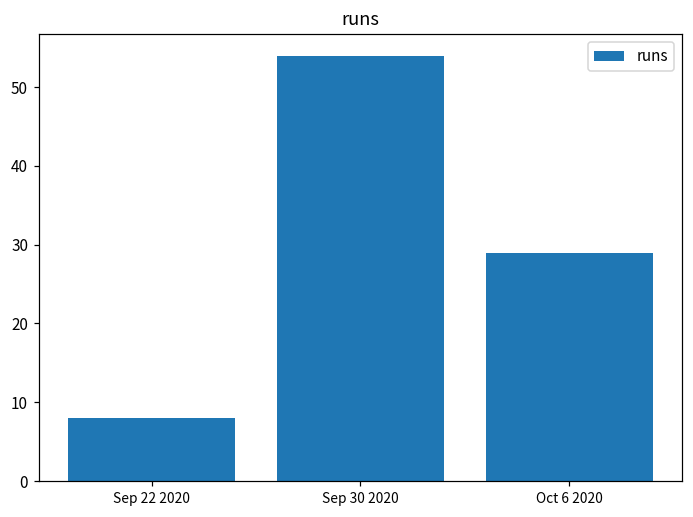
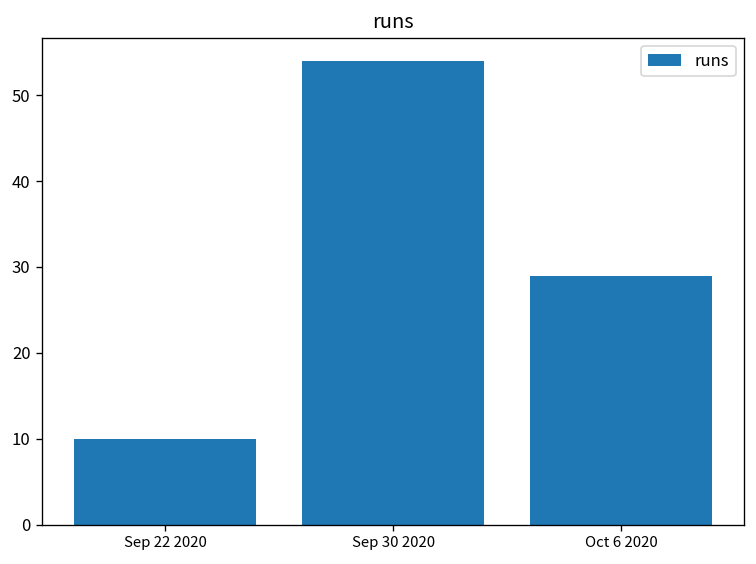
Sep 22 2020: 8 -> 10
